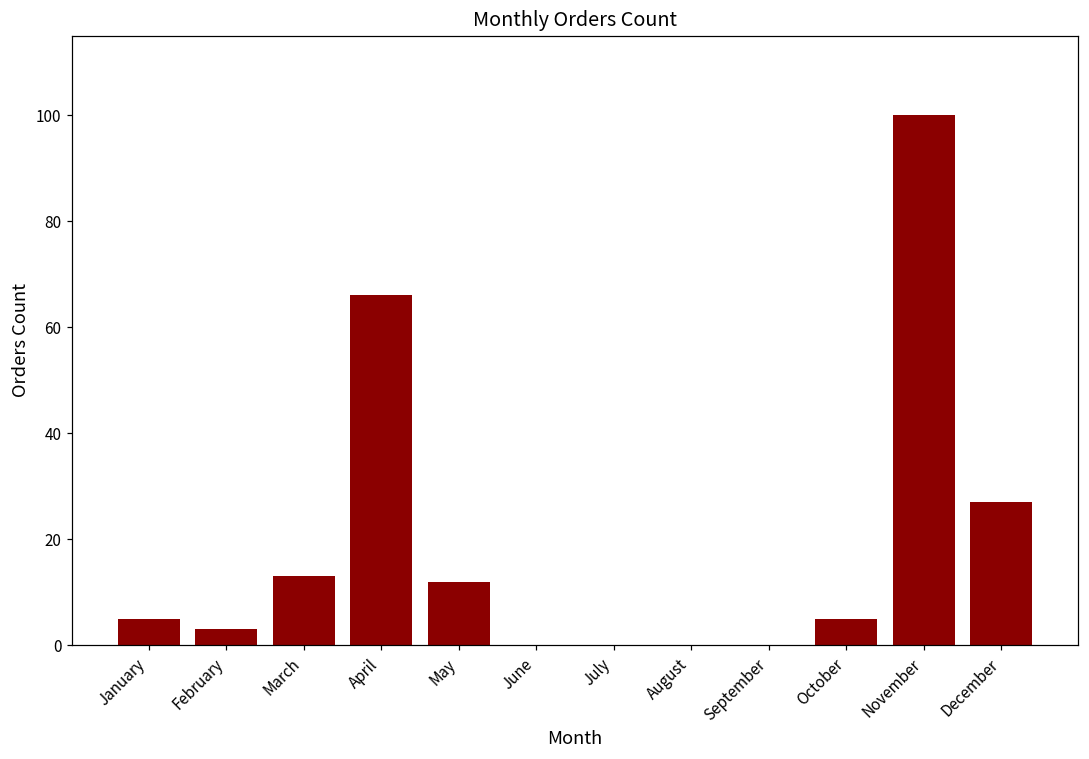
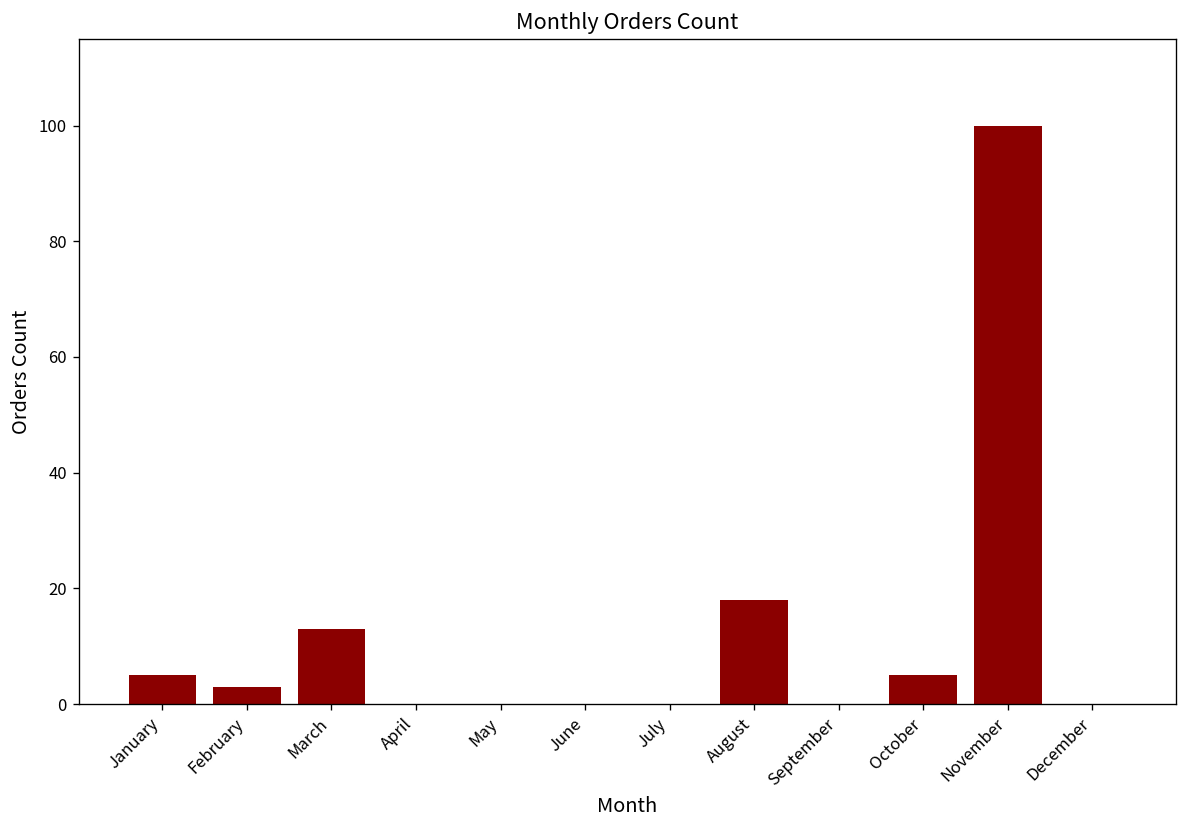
April: 66 -> 0
May: 12 -> 0
August: 0 -> 18
December: 27 -> 0
